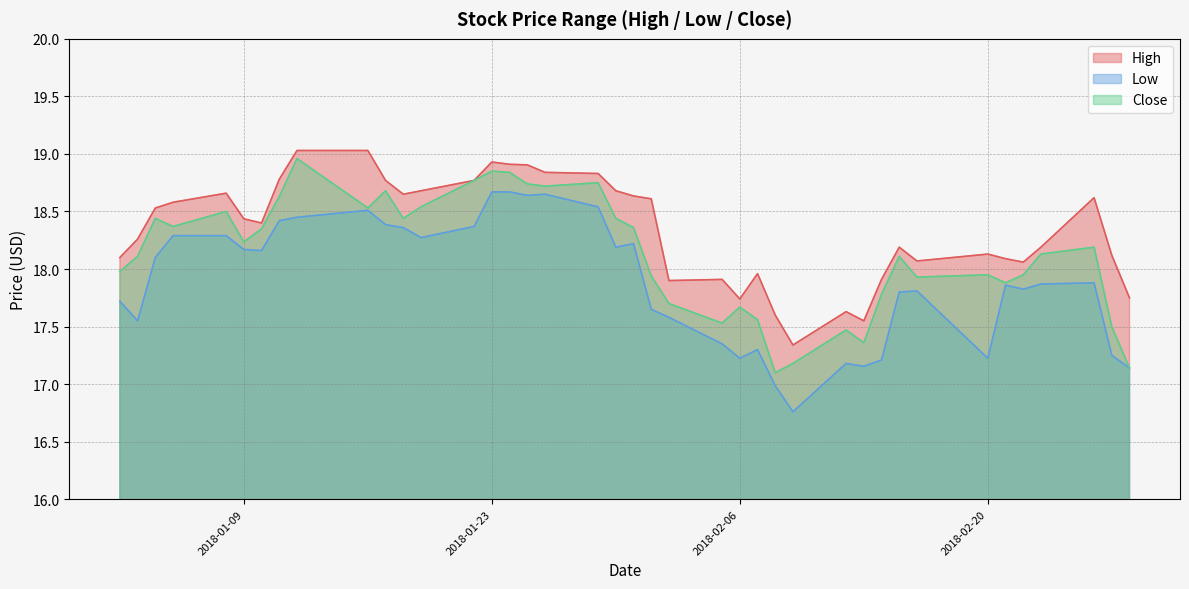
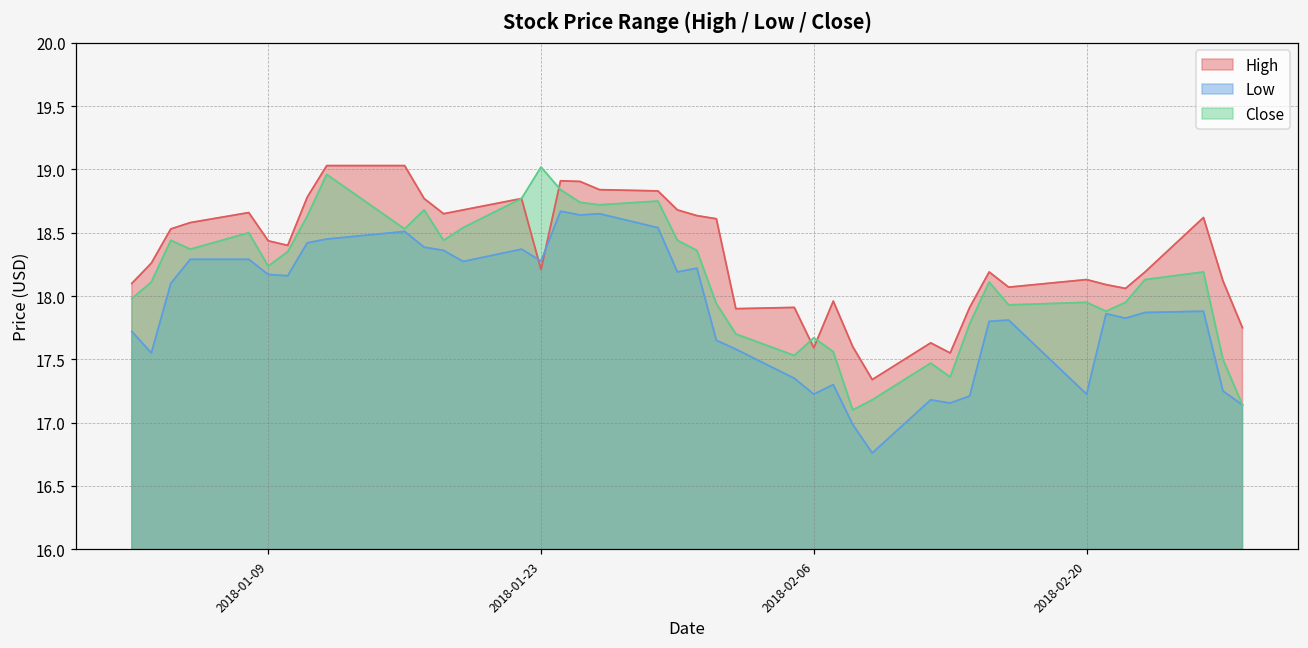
High, 2018-01-23: 18.93 -> 18.21
Low, 2018-01-23: 18.67 -> 18.28
Close, 2018-01-23: 18.85 -> 19.02
High, 2018-02-06: 17.74 -> 17.59
